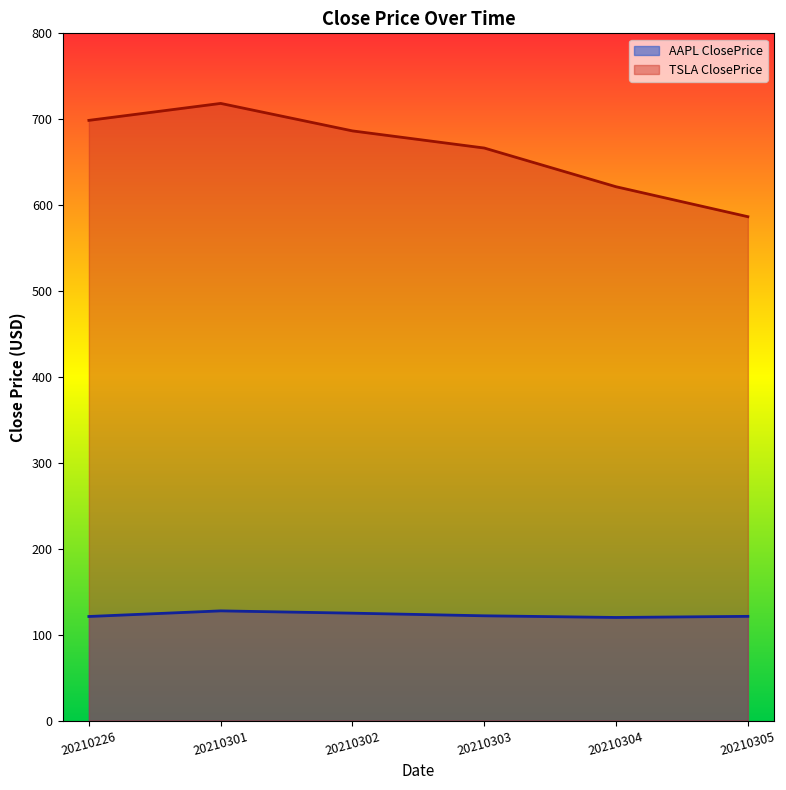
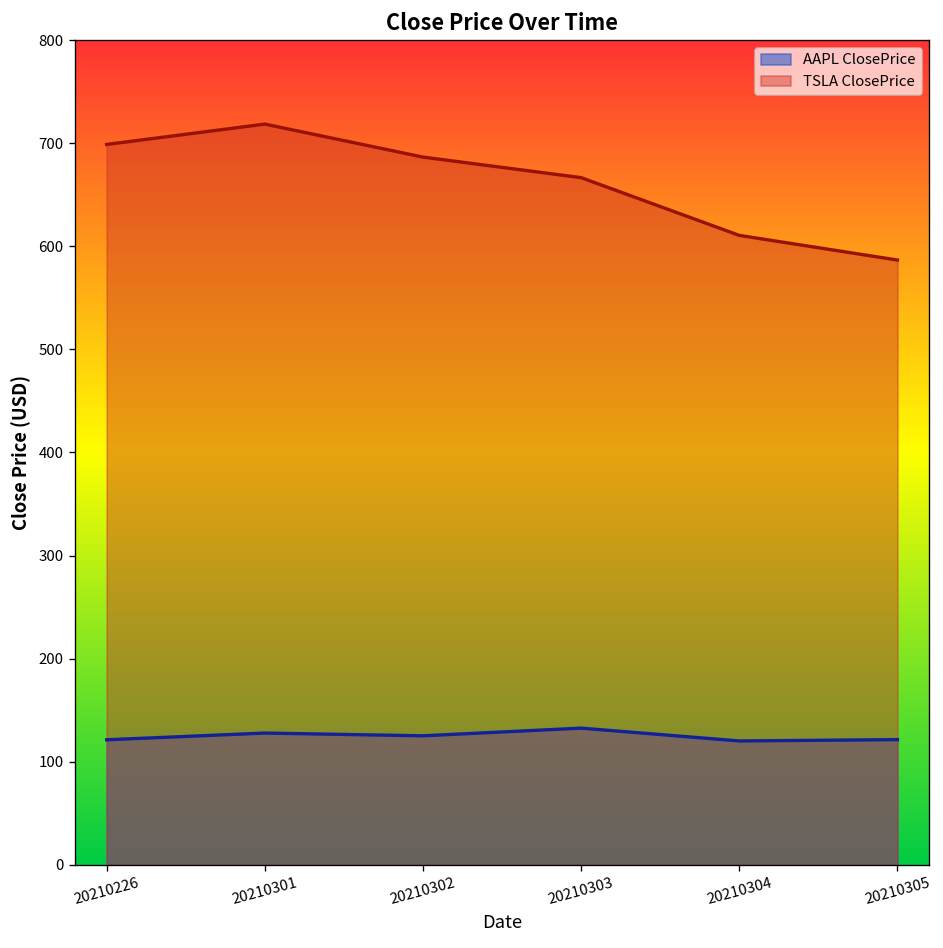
AAPL ClosePrice, 20210303: 120 -> 130
TSLA ClosePrice, 20210304: 620 -> 610
